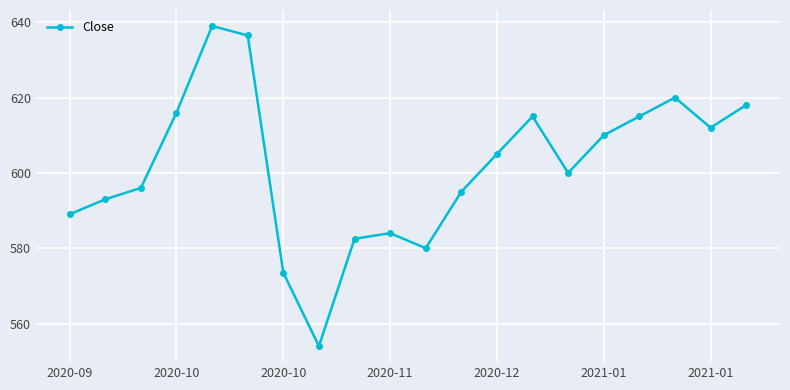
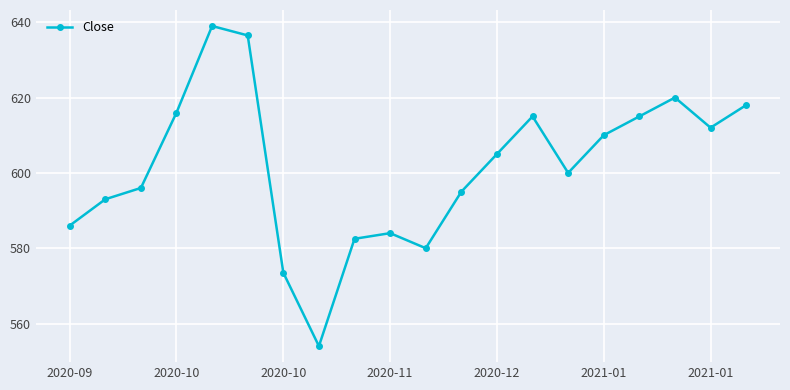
2020-09: 589 -> 586
